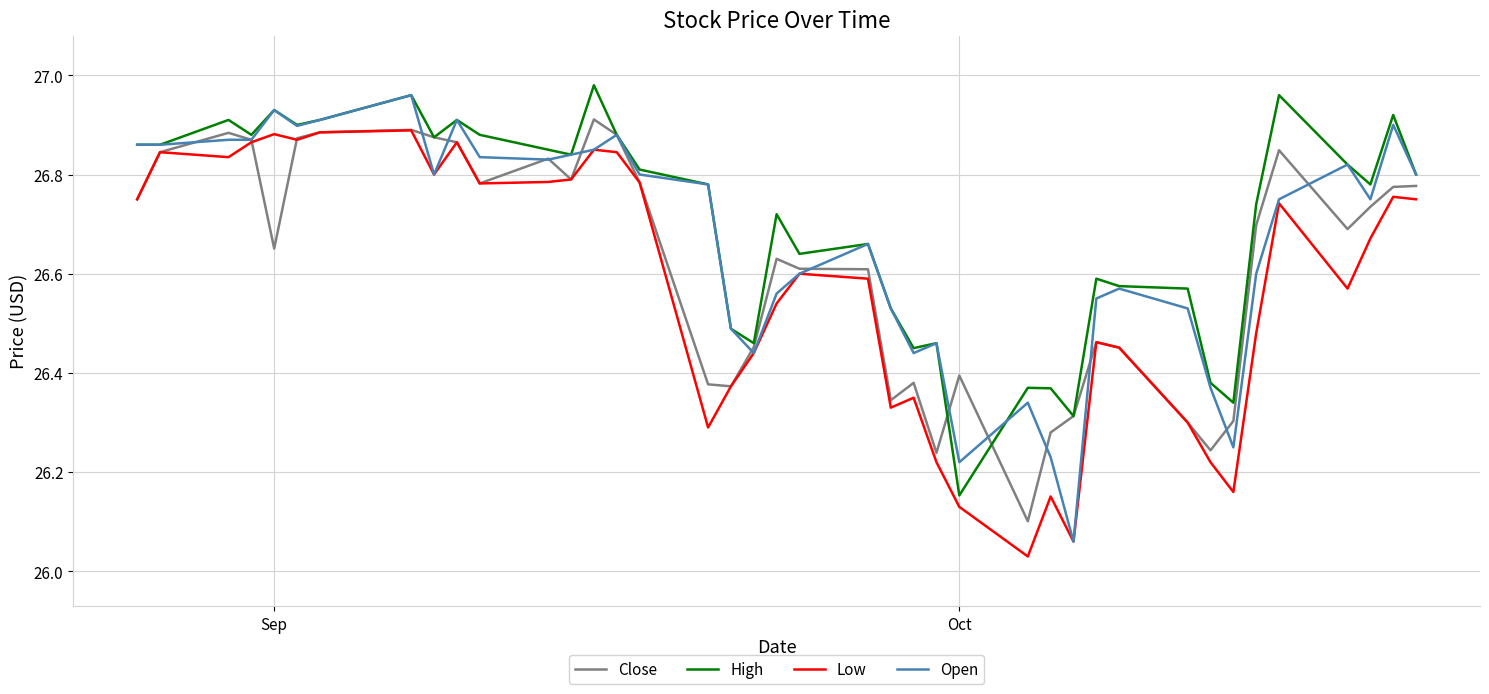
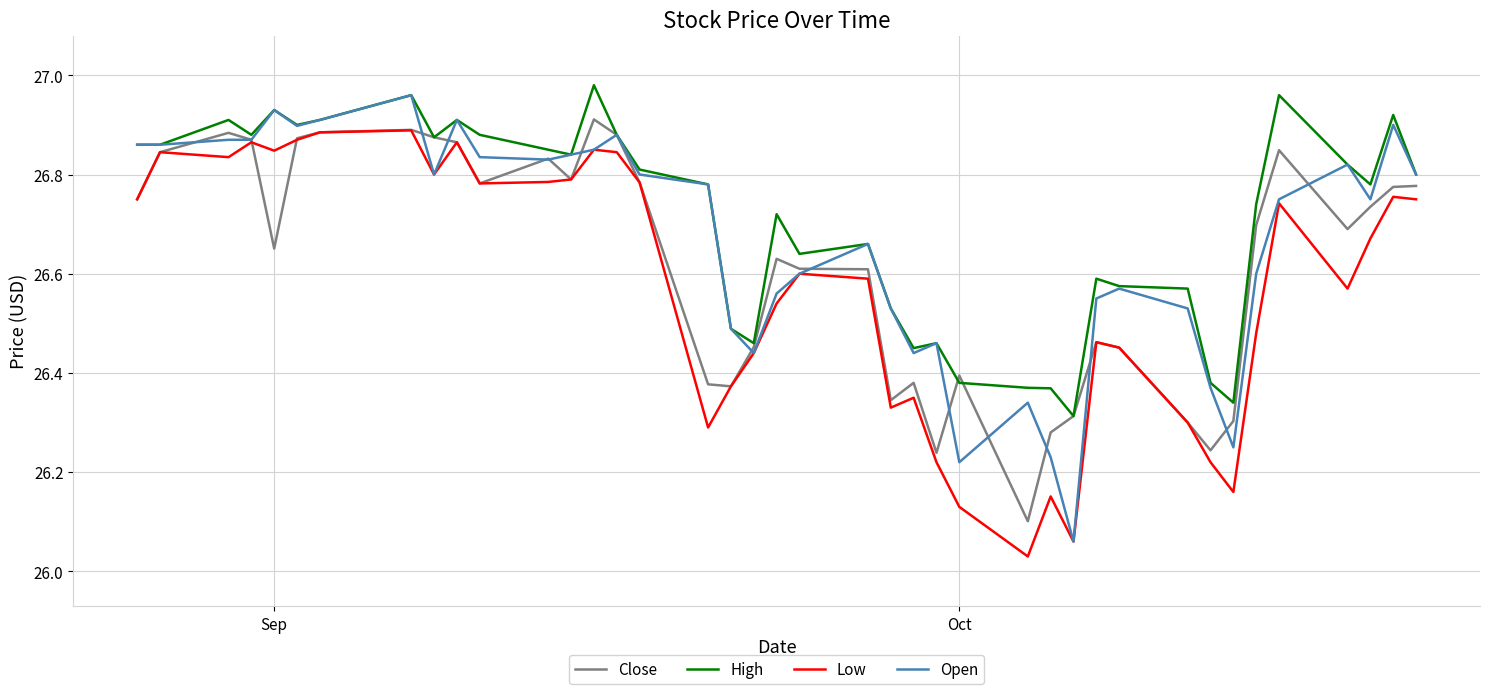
Low, Sep: 26.88 -> 26.85
High, Oct: 26.15 -> 26.38
